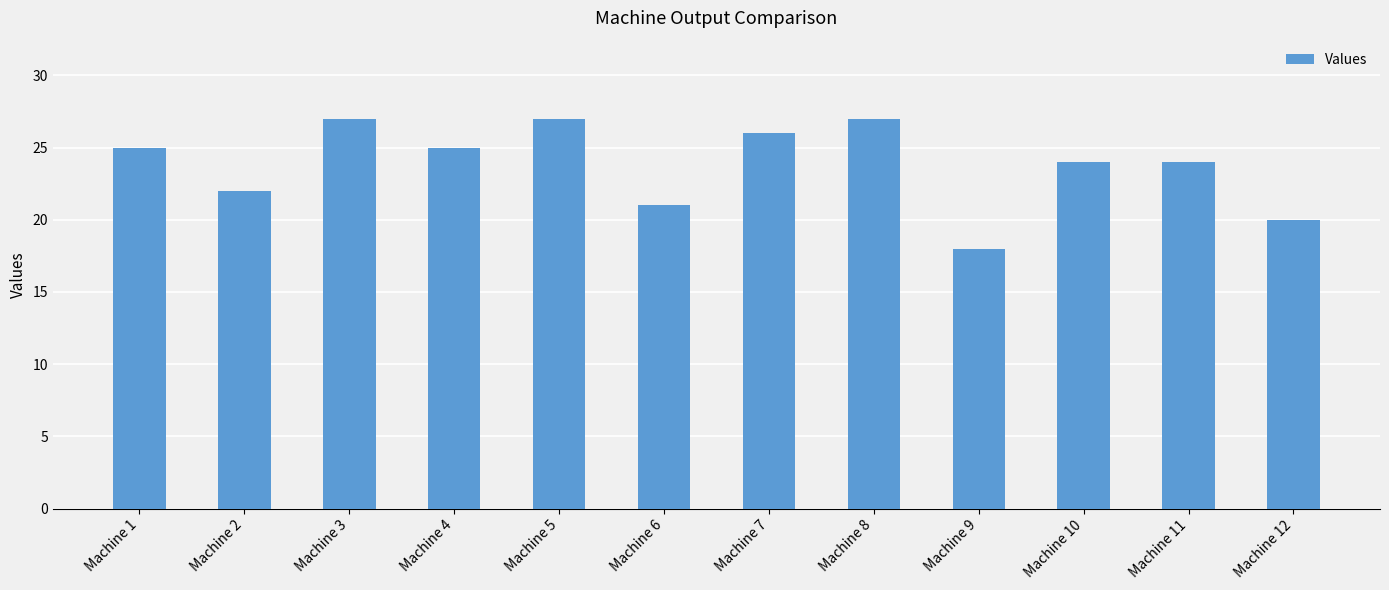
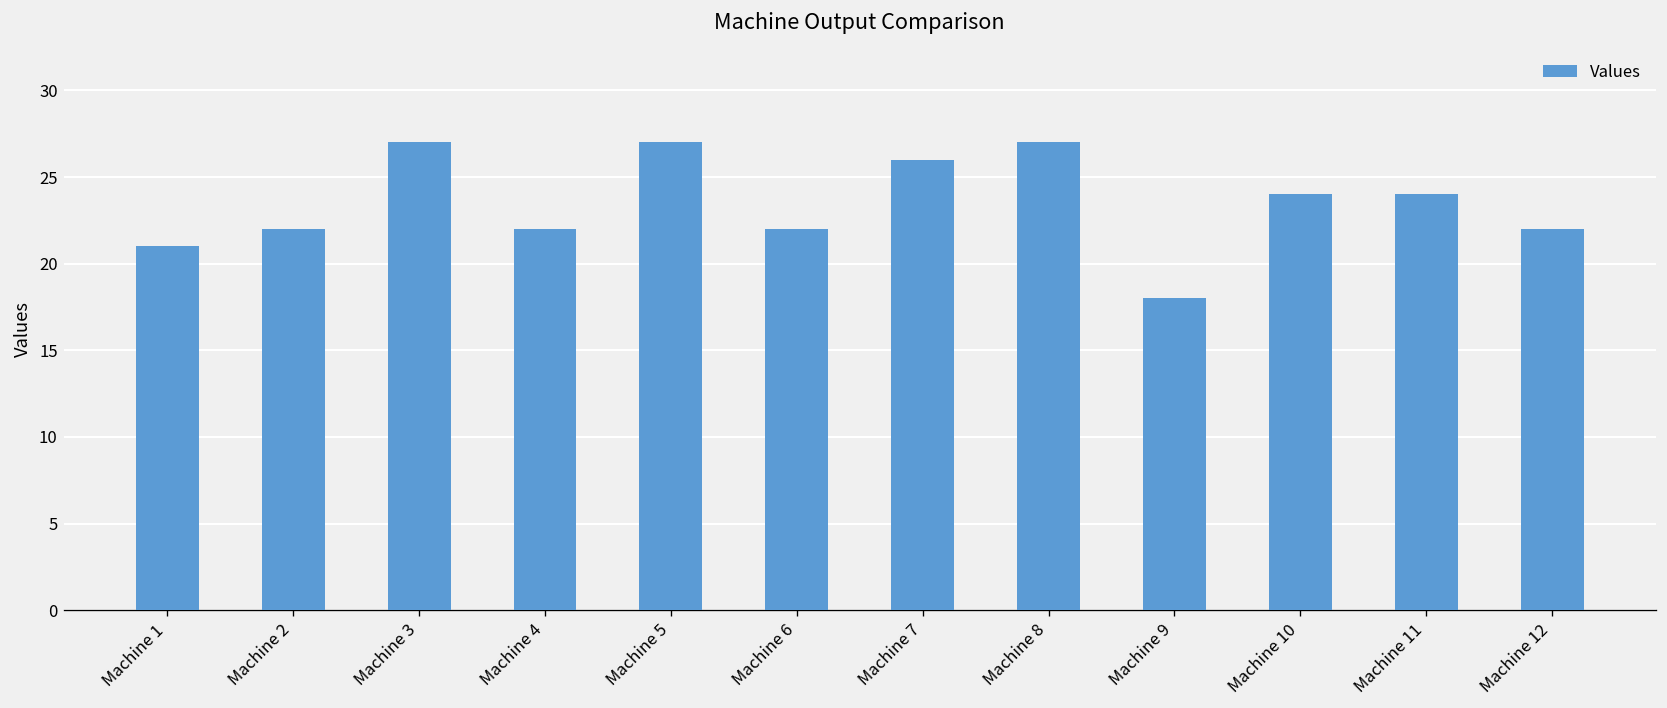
Machine 1: 25 -> 21
Machine 4: 25 -> 22
Machine 6: 21 -> 22
Machine 12: 20 -> 22
